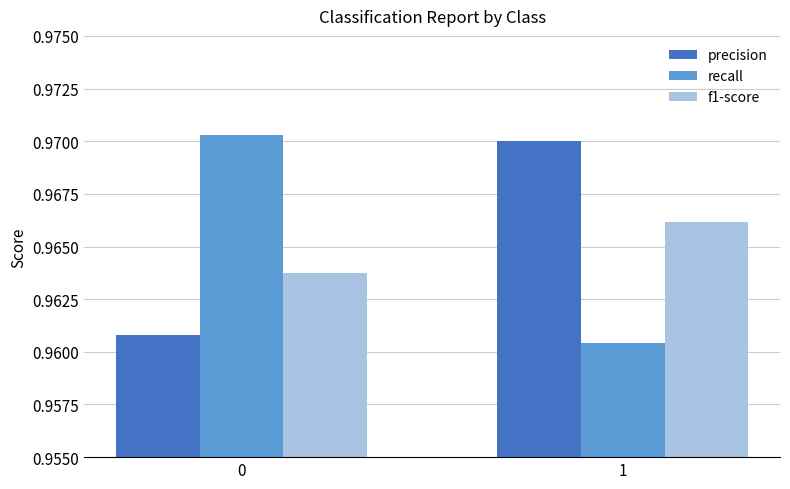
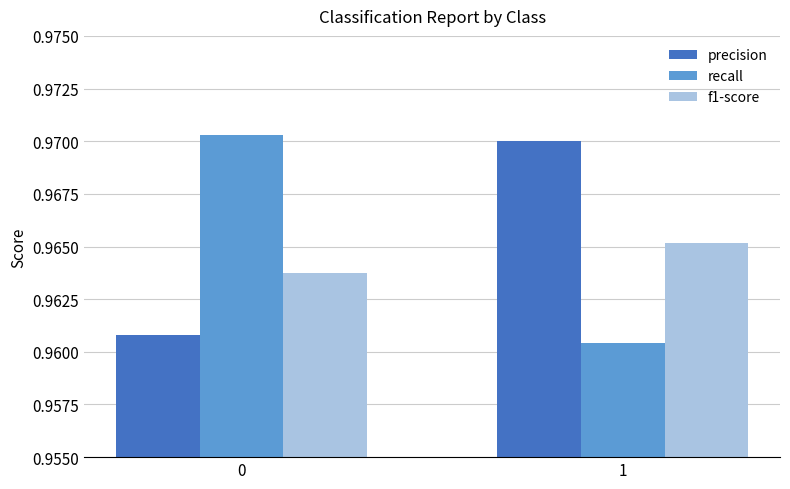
f1-score, 1: 0.9662 -> 0.9652
